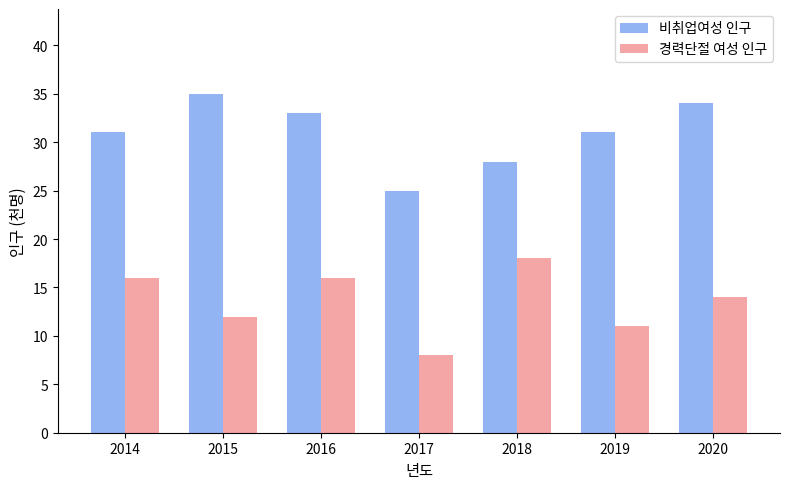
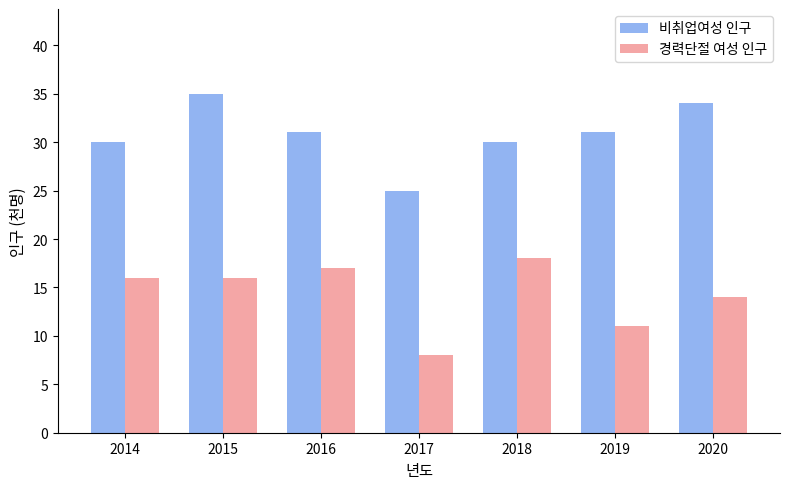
비취업여성 인구, 2014: 31 -> 30
경력단절 여성 인구, 2015: 12 -> 16
비취업여성 인구, 2016: 33 -> 31
경력단절 여성 인구, 2016: 16 -> 17
비취업여성 인구, 2018: 28 -> 30
